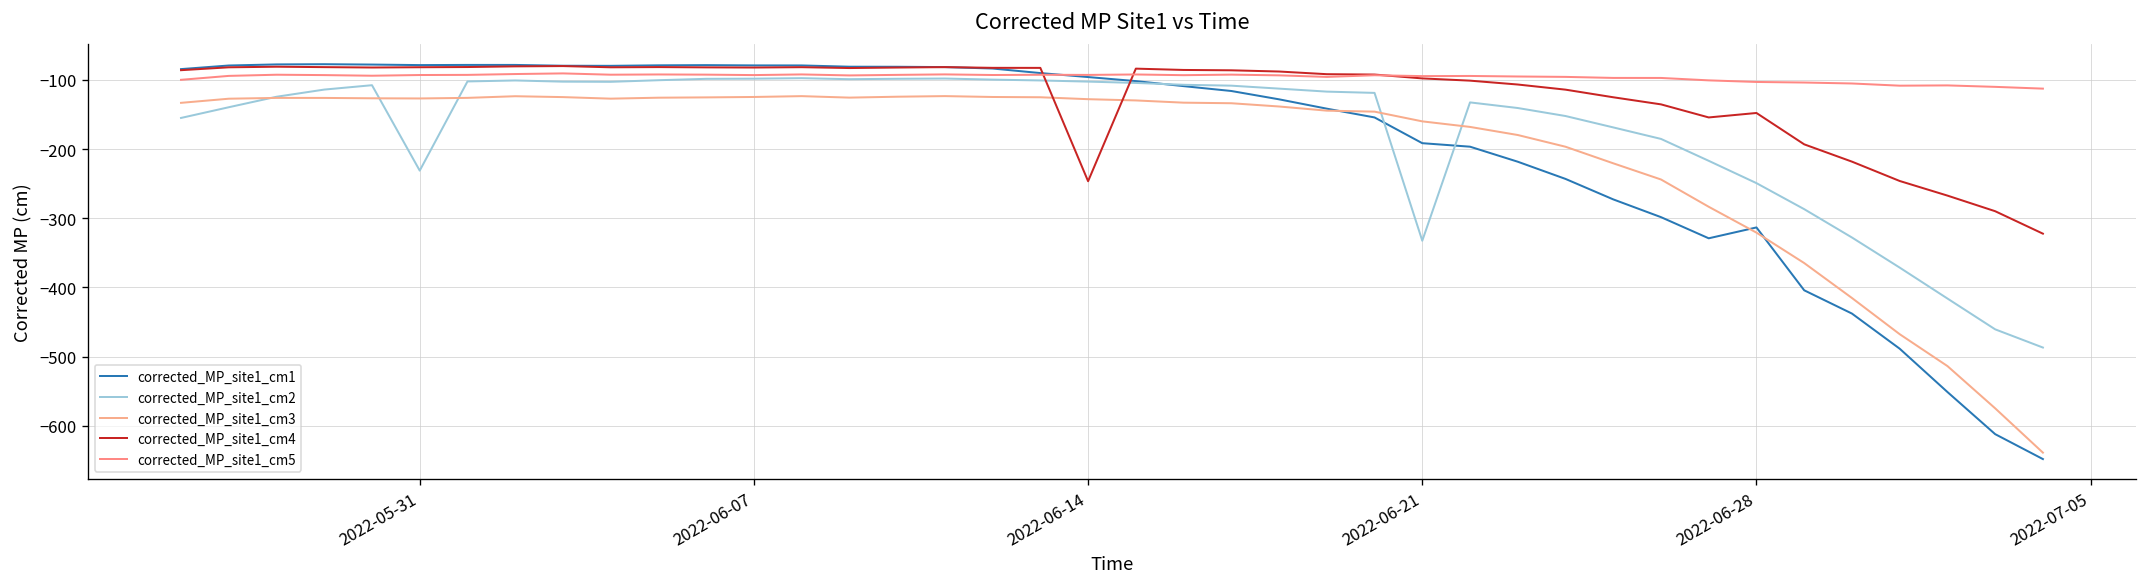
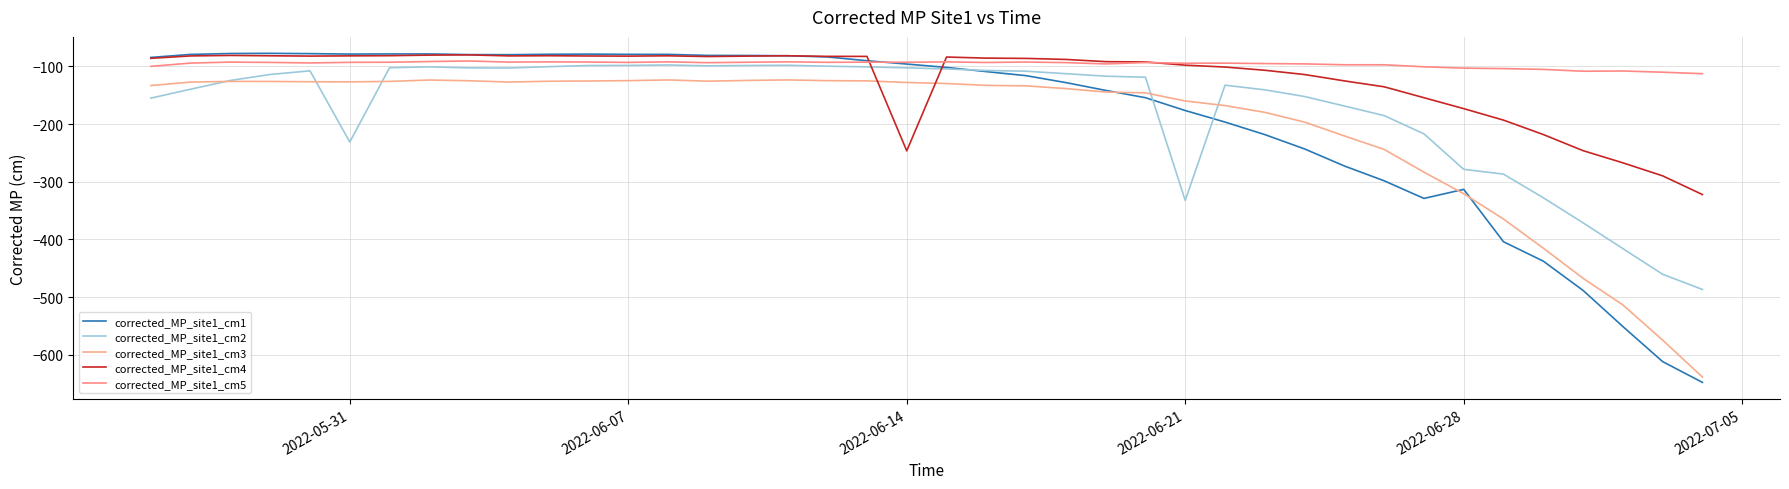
corrected_MP_site1_cm1, 2022-06-21: -190 -> -180
corrected_MP_site1_cm2, 2022-06-28: -250 -> -280
corrected_MP_site1_cm4, 2022-06-28: -150 -> -170
